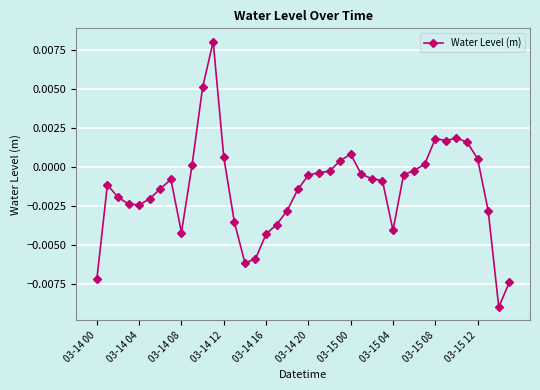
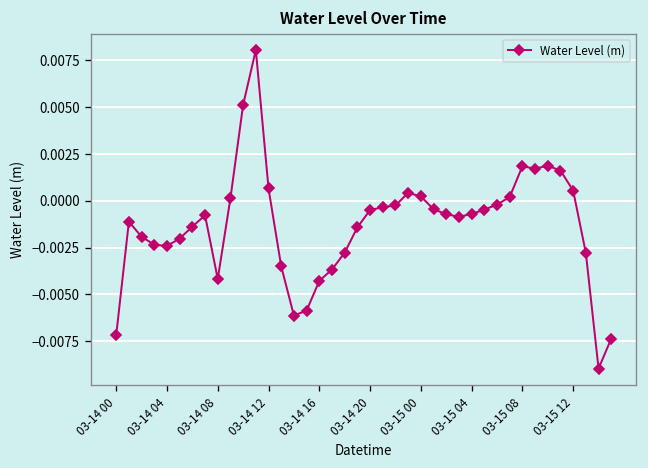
03-15 00: 0.0008 -> 0.0002
03-15 04: -0.0040 -> -0.0007
